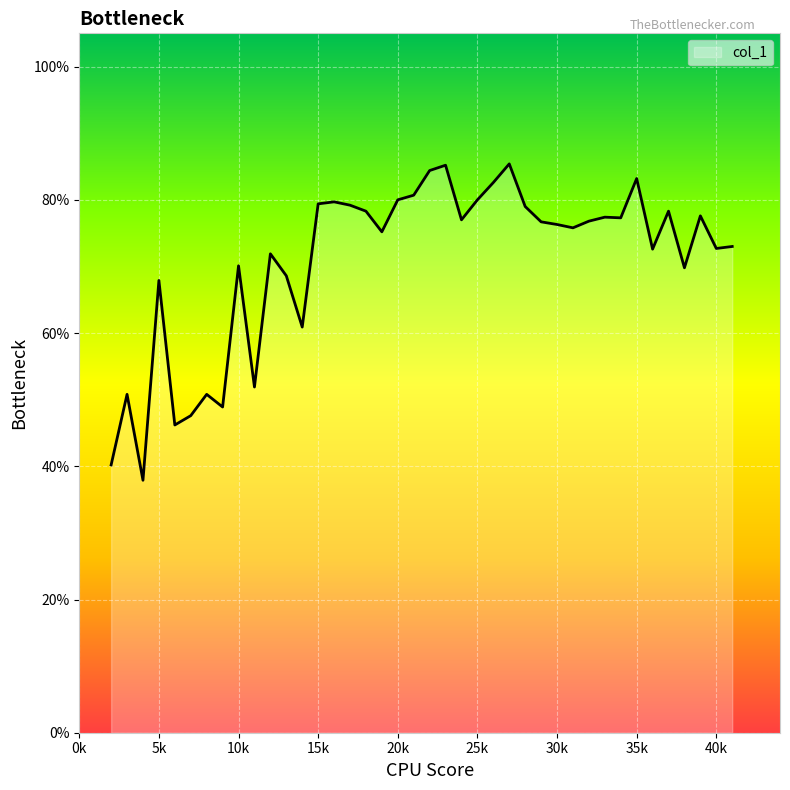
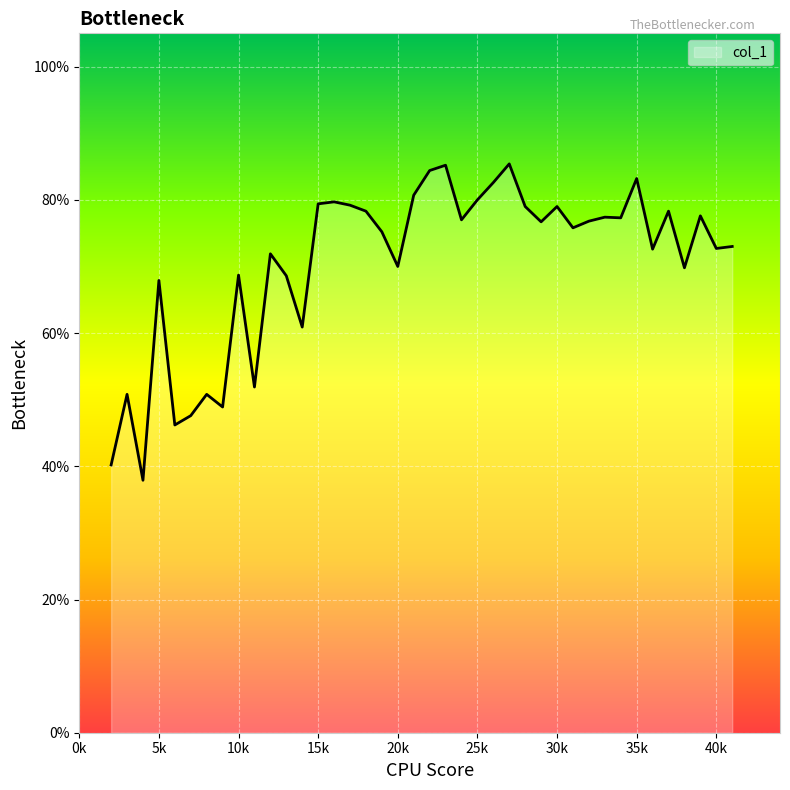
10k: 70% -> 69%
20k: 80% -> 70%
30k: 76% -> 79%
